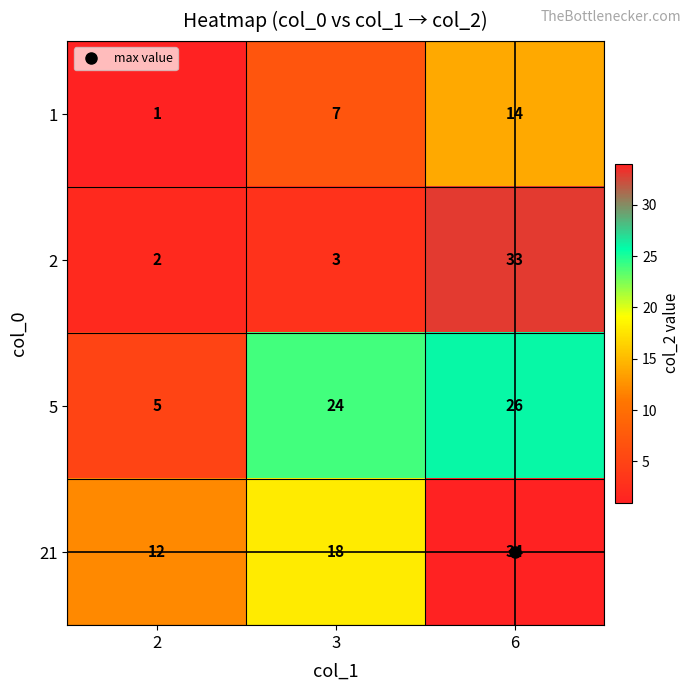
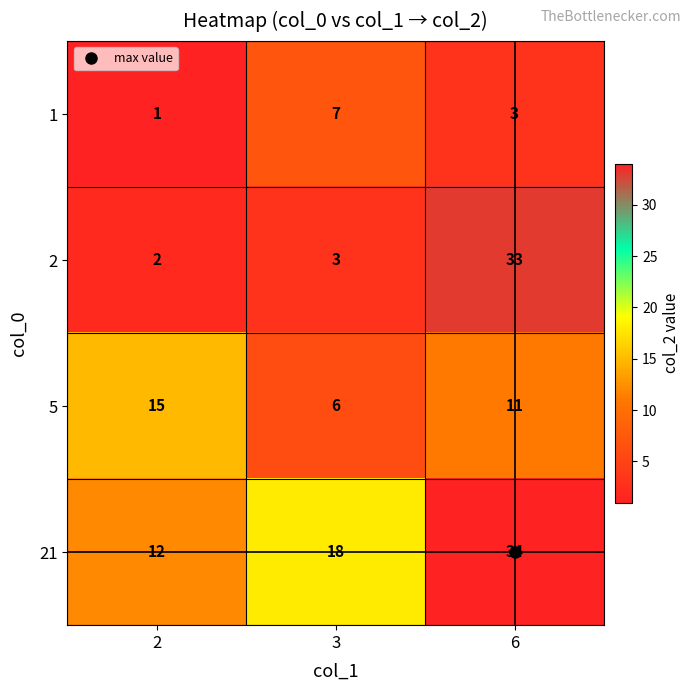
1, 6: 14 -> 3
5, 2: 5 -> 15
5, 3: 24 -> 6
5, 6: 26 -> 11
